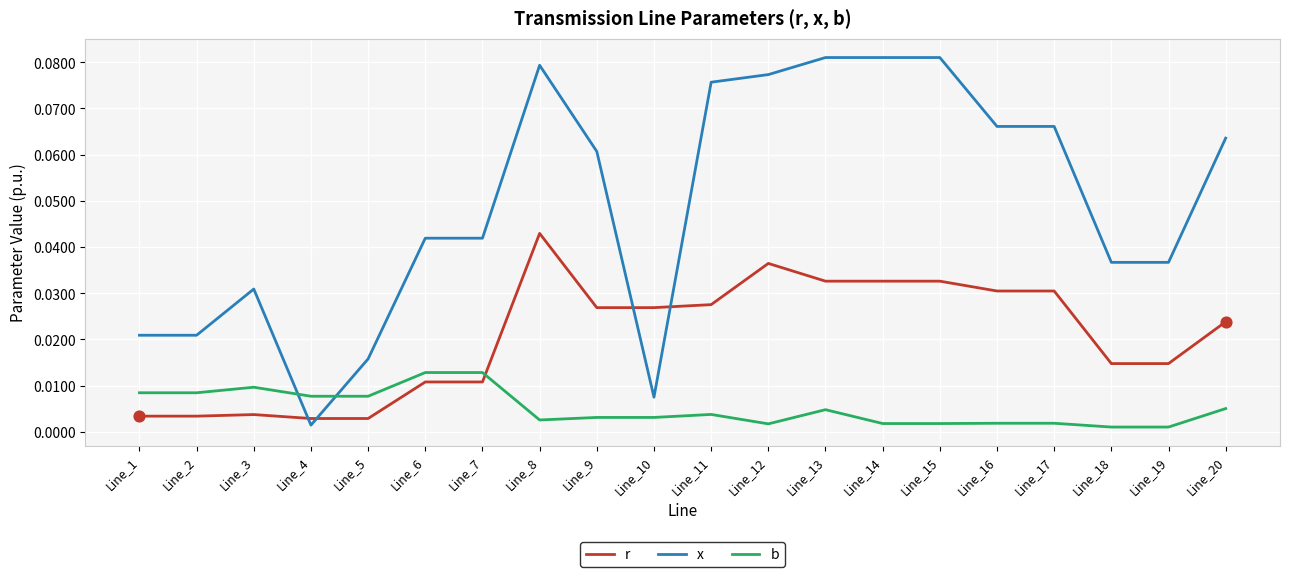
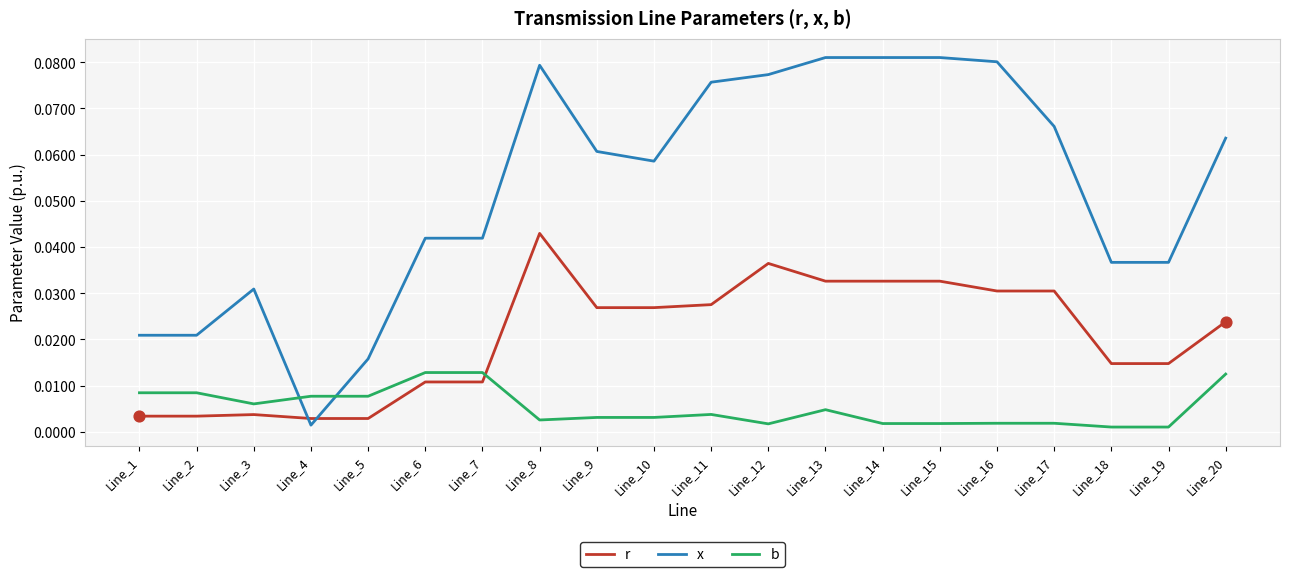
b, Line_3: 0.010 -> 0.006
x, Line_10: 0.008 -> 0.059
x, Line_16: 0.066 -> 0.080
b, Line_20: 0.005 -> 0.013
